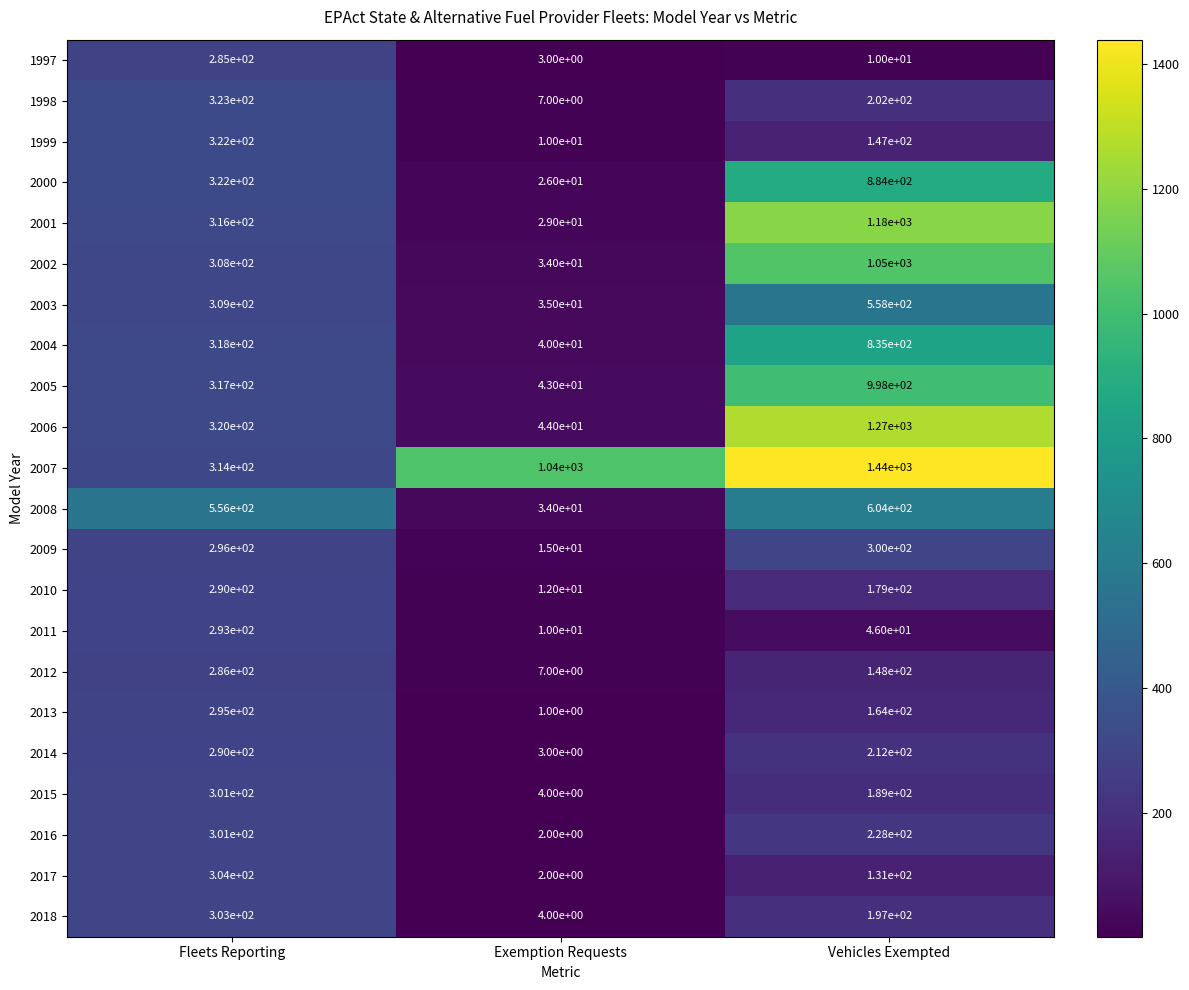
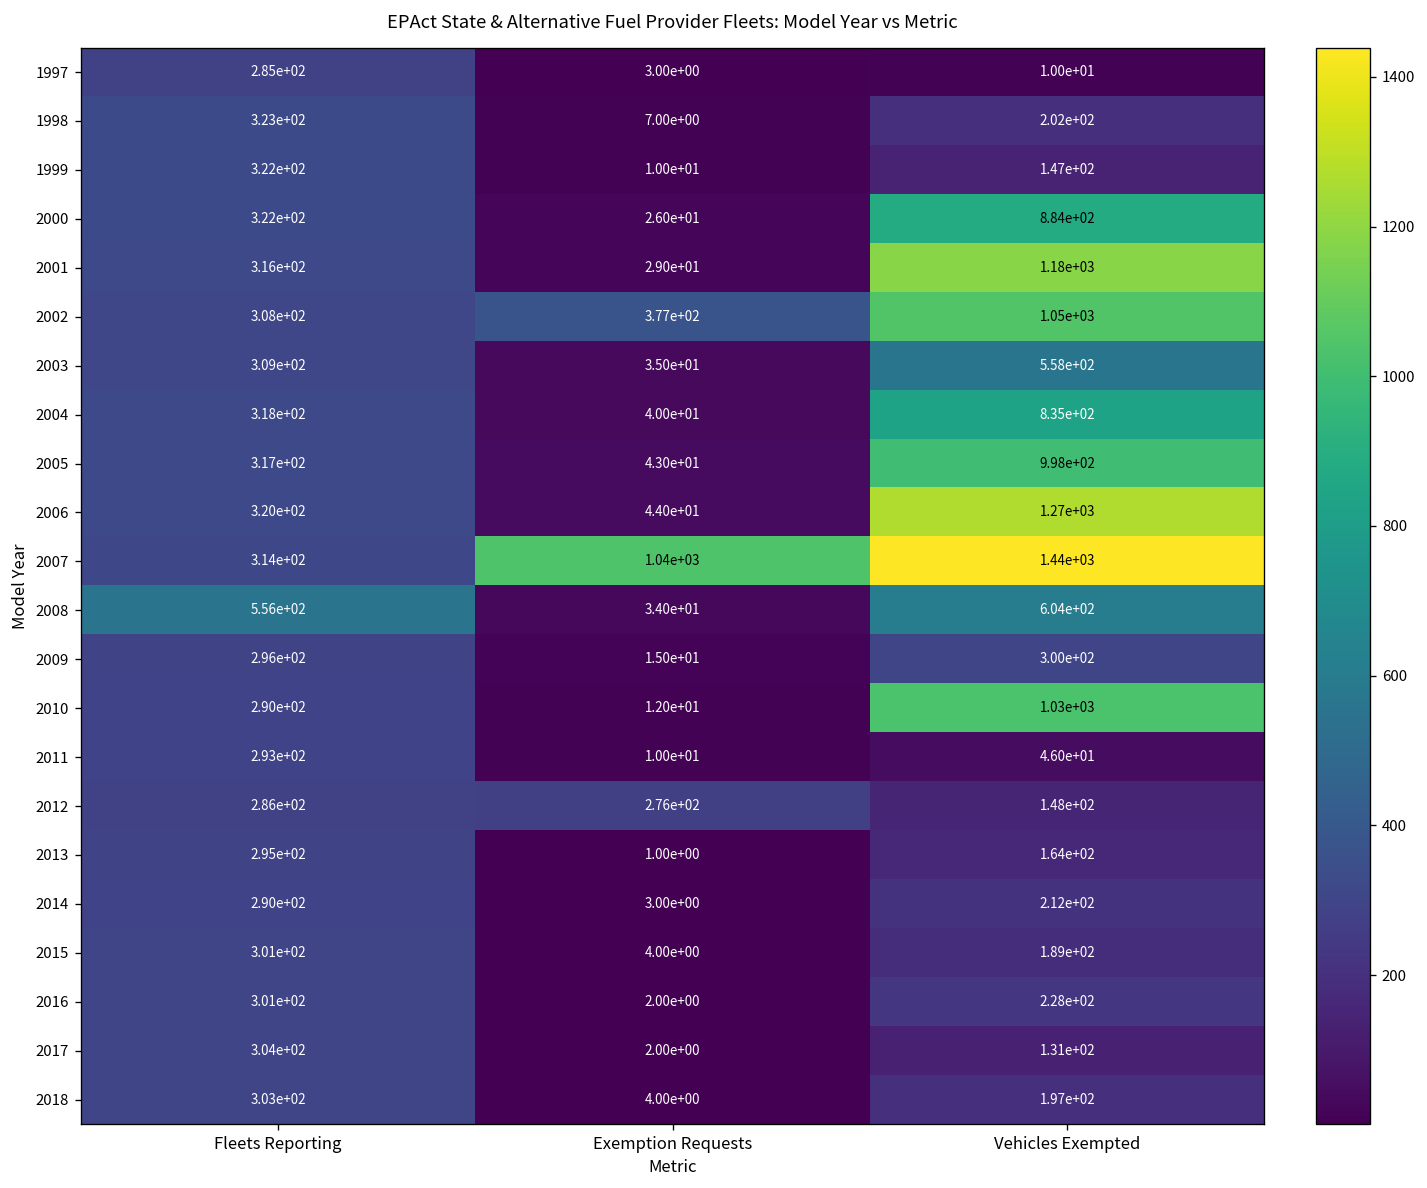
2002, Exemption Requests: 3.40e+01 -> 3.77e+02
2010, Vehicles Exempted: 1.79e+02 -> 1.03e+03
2012, Exemption Requests: 7.00e+00 -> 2.76e+02
